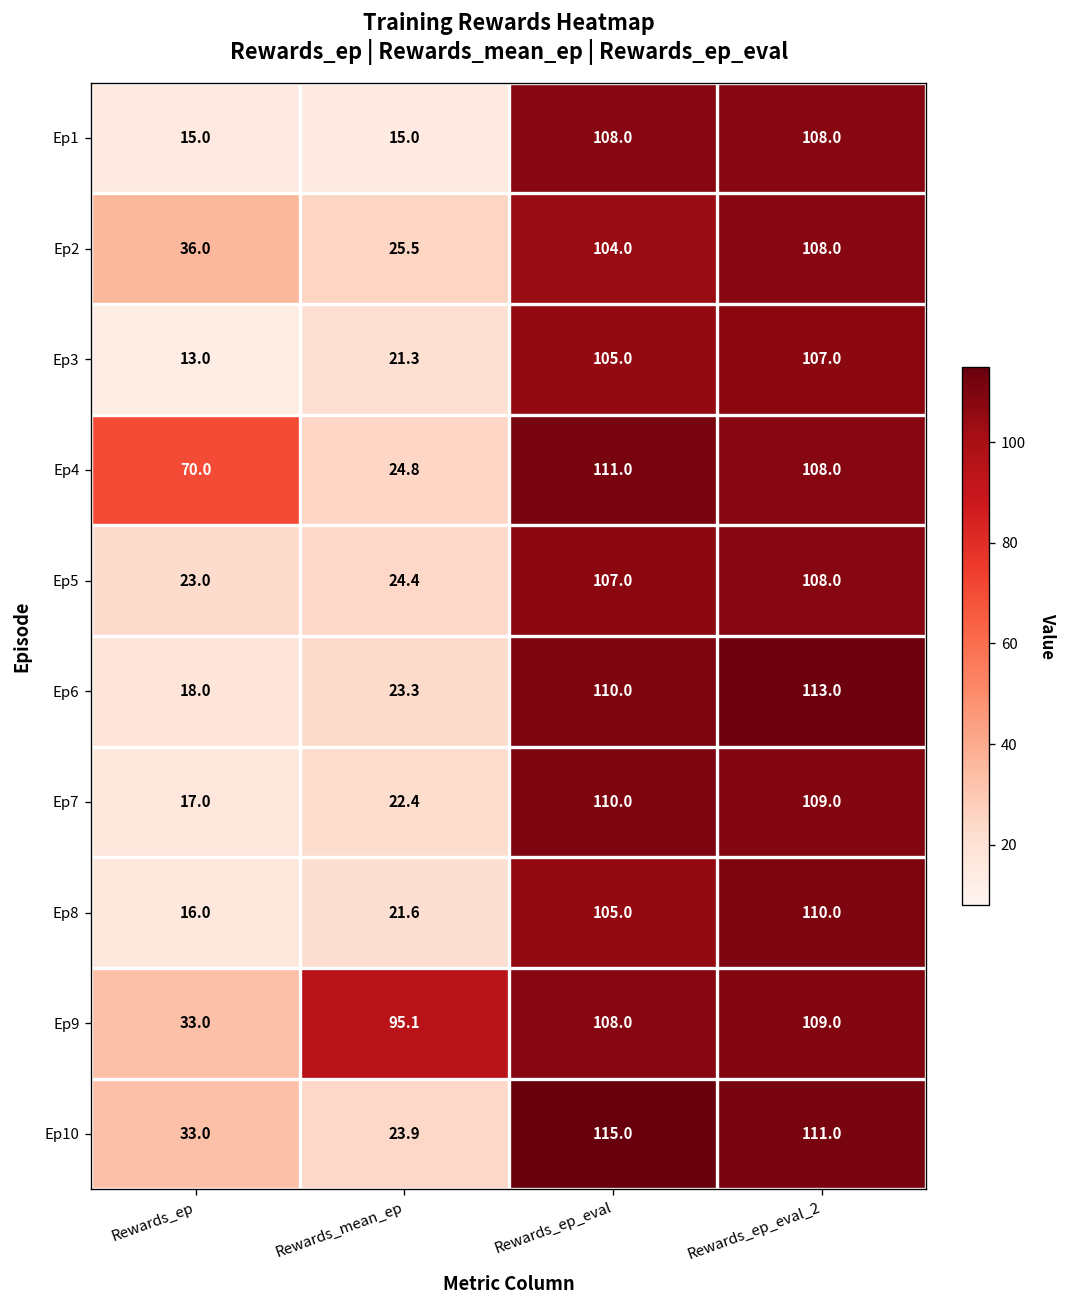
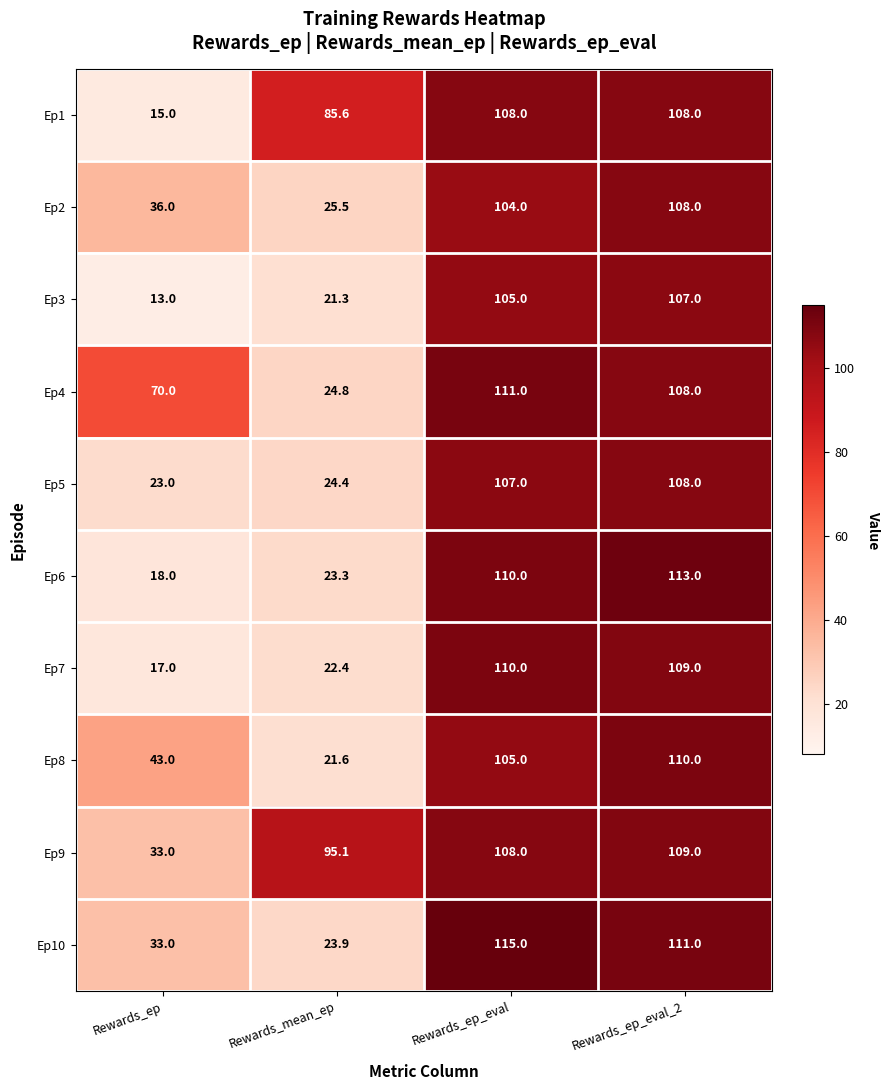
Ep1, Rewards_mean_ep: 15.0 -> 85.6
Ep8, Rewards_ep: 16.0 -> 43.0
